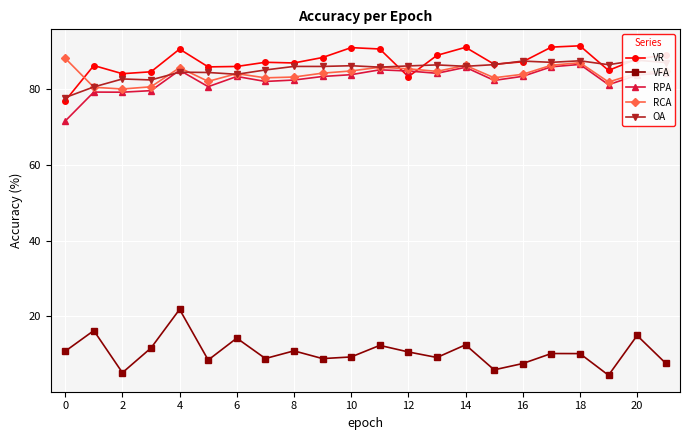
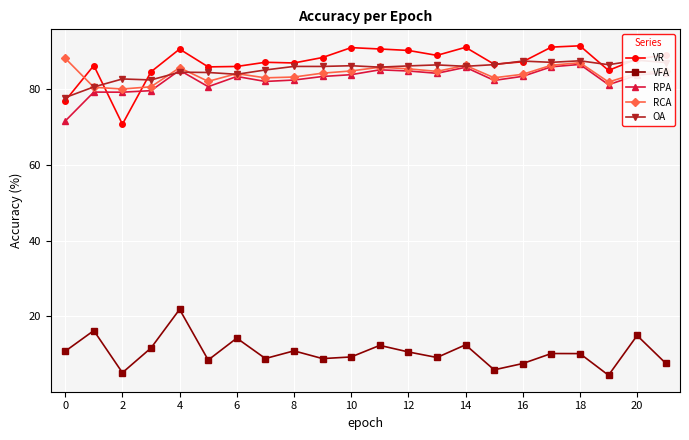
VR, 2: 84 -> 71
VR, 12: 83 -> 90
